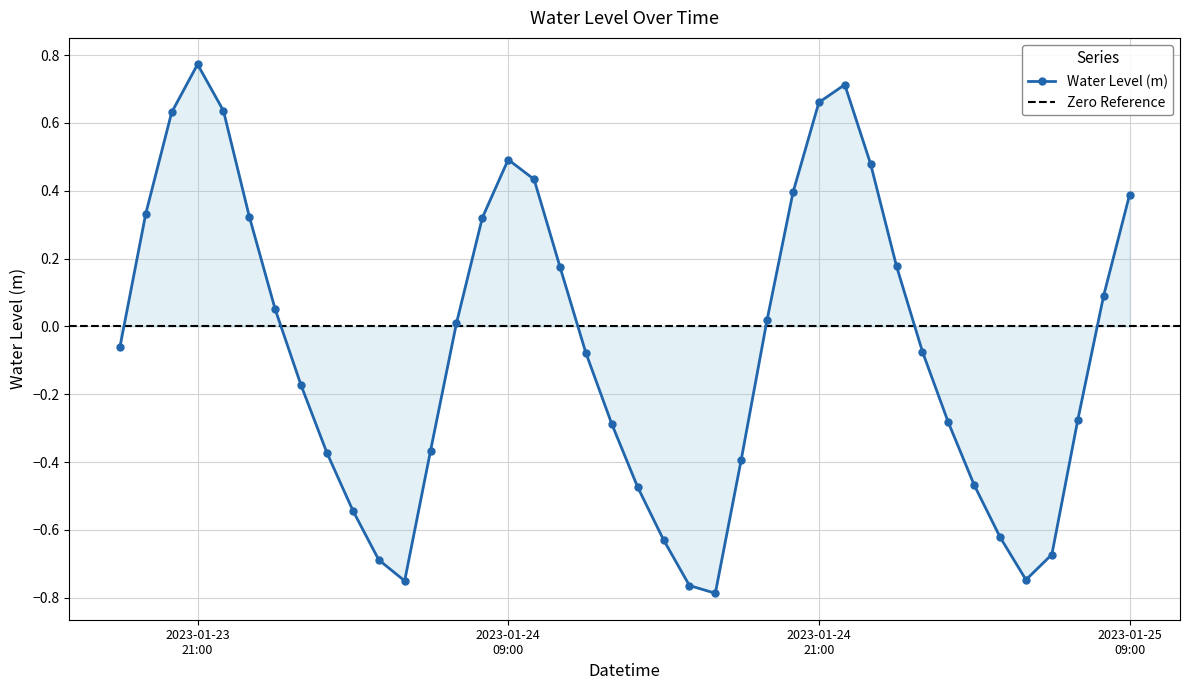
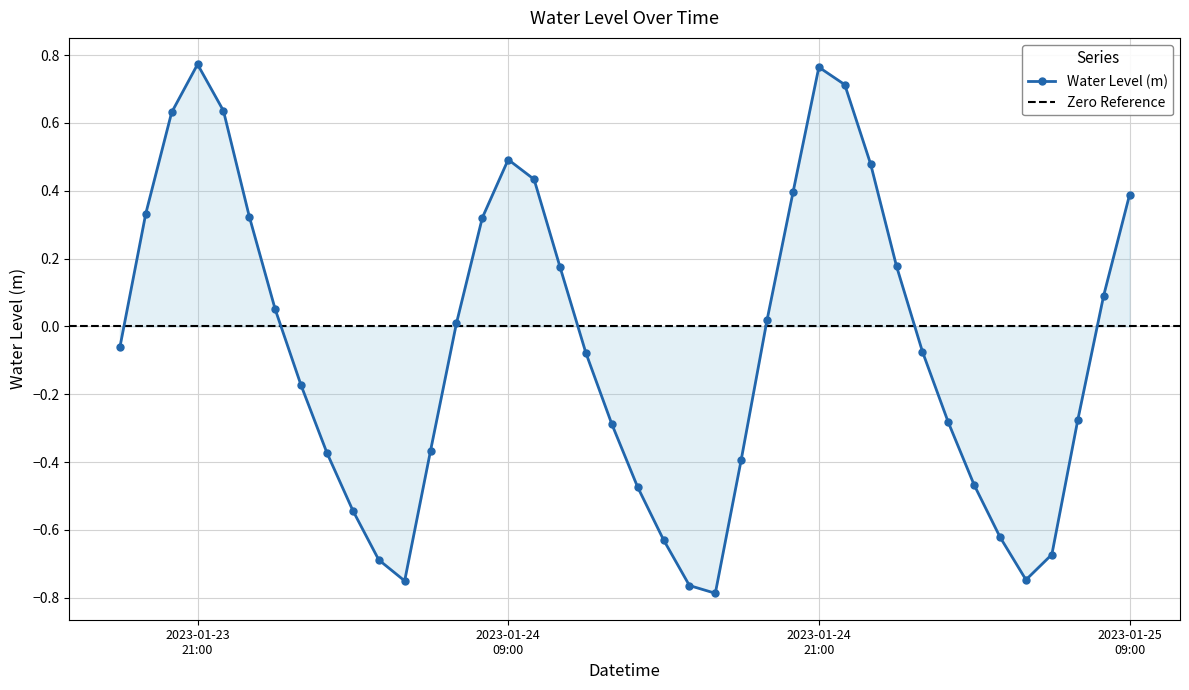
Water Level (m), 2023-01-24 21:00: 0.66 -> 0.76
